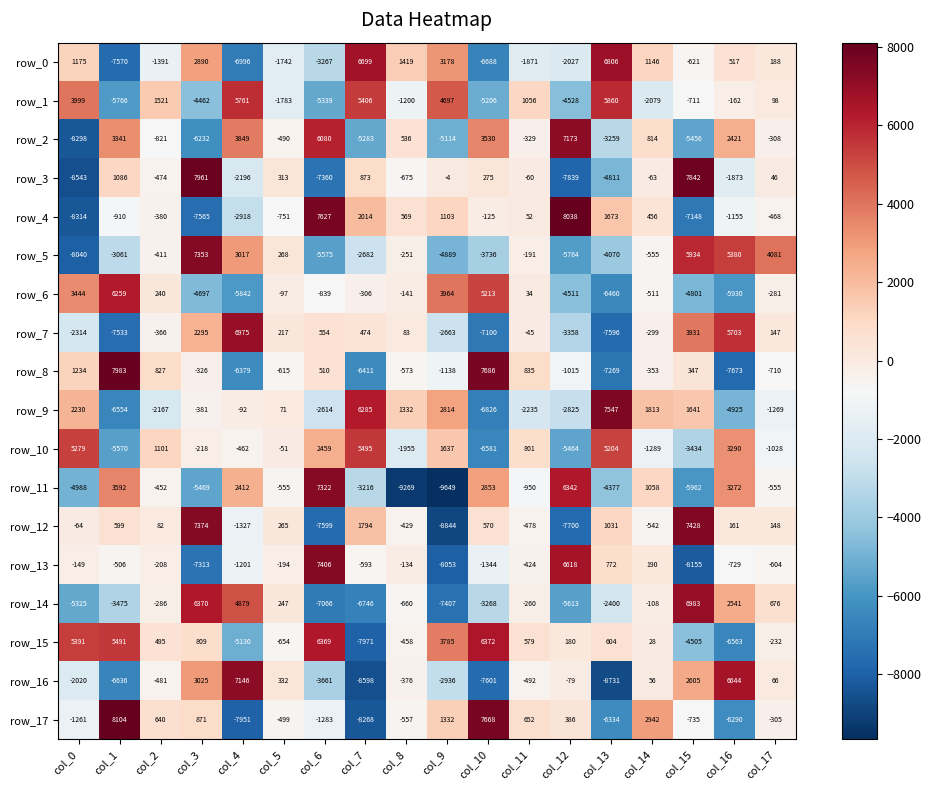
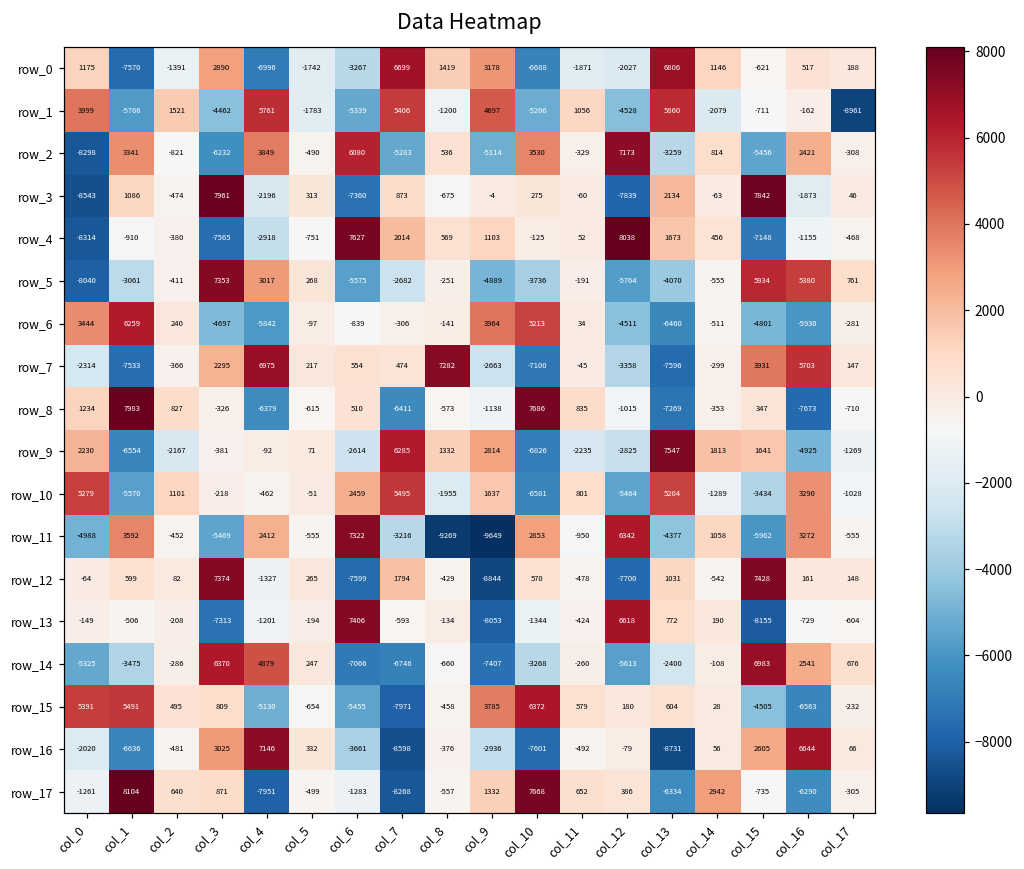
row_1, col_17: 98 -> -8961
row_3, col_13: -4811 -> 2134
row_5, col_17: 4081 -> 761
row_7, col_8: 83 -> 7282
row_15, col_6: 6369 -> -5455
